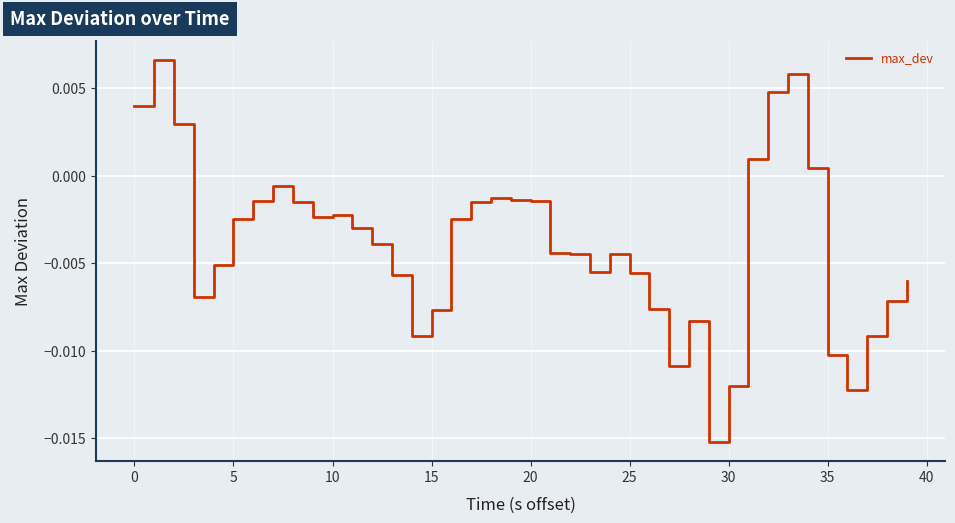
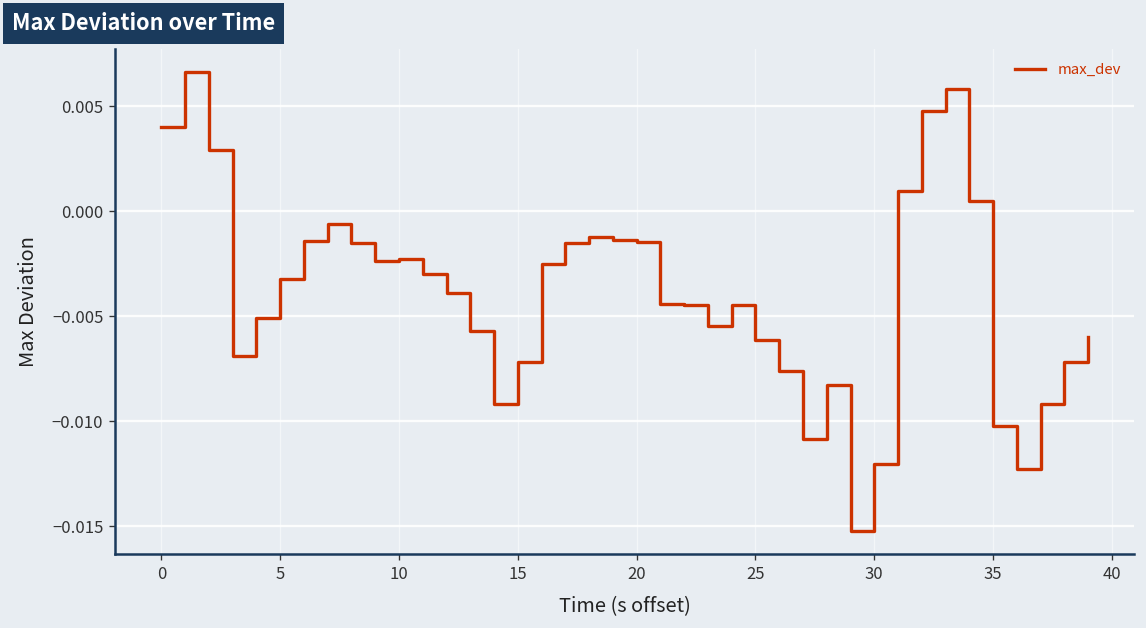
5: -0.0025 -> -0.0032
15: -0.0077 -> -0.0072
25: -0.0055 -> -0.0061
